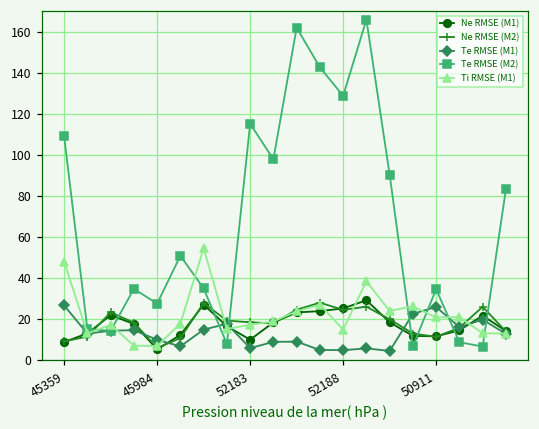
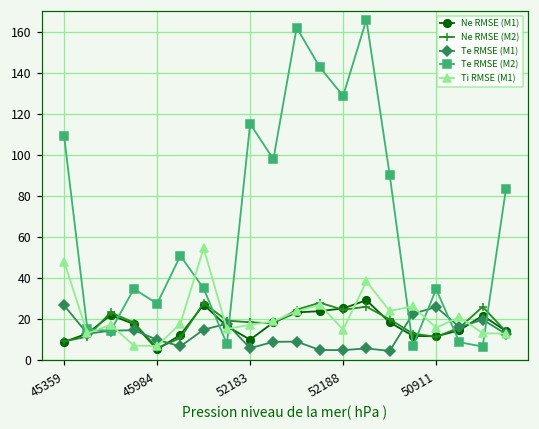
Ti RMSE (M1), 50911: 21 -> 16
